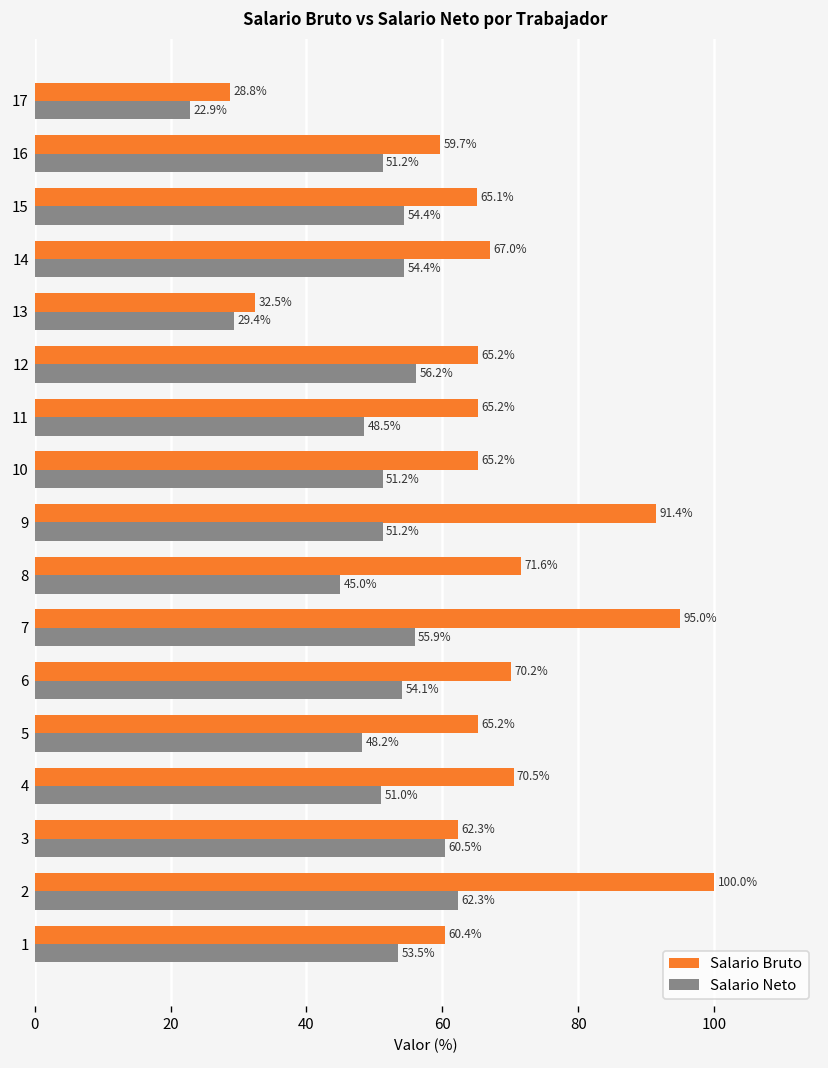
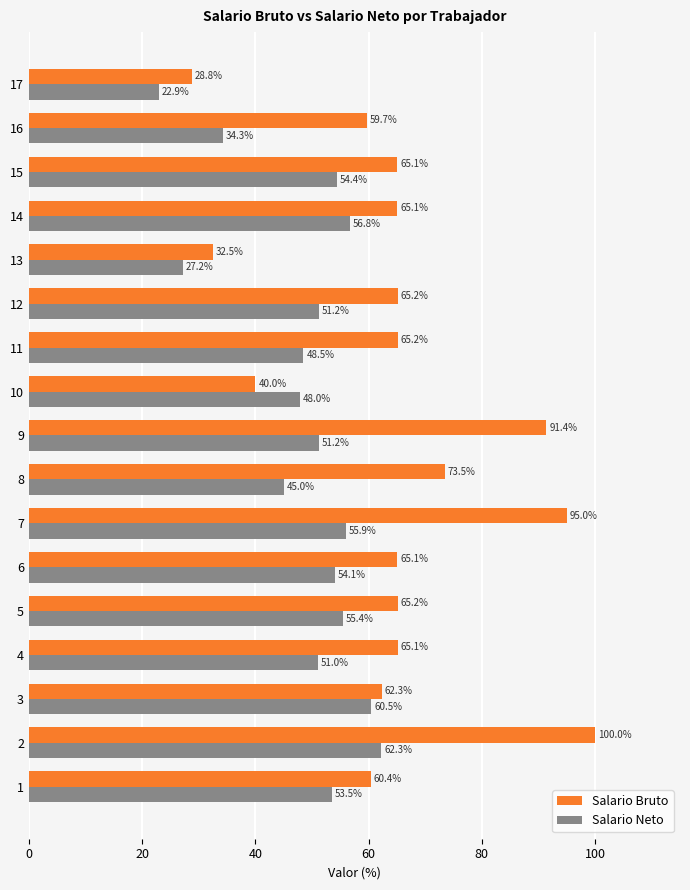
Salario Neto, 16: 51.2% -> 34.3%
Salario Bruto, 14: 67.0% -> 65.1%
Salario Neto, 14: 54.4% -> 56.8%
Salario Neto, 13: 29.4% -> 27.2%
Salario Neto, 12: 56.2% -> 51.2%
Salario Bruto, 10: 65.2% -> 40.0%
Salario Neto, 10: 51.2% -> 48.0%
Salario Bruto, 8: 71.6% -> 73.5%
Salario Bruto, 6: 70.2% -> 65.1%
Salario Neto, 5: 48.2% -> 55.4%
Salario Bruto, 4: 70.5% -> 65.1%
